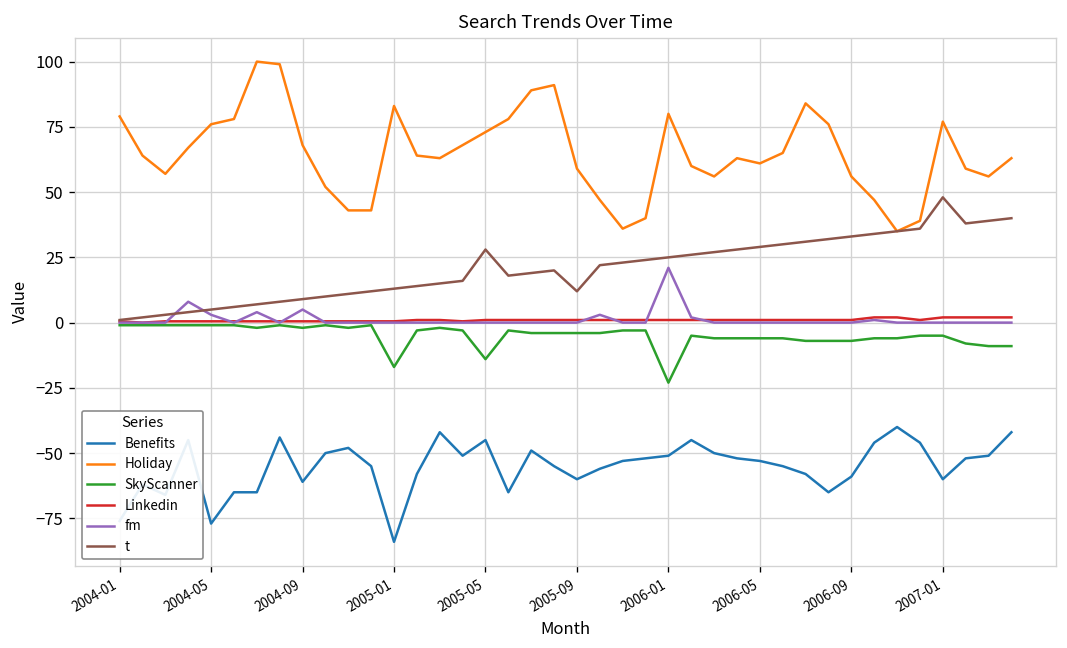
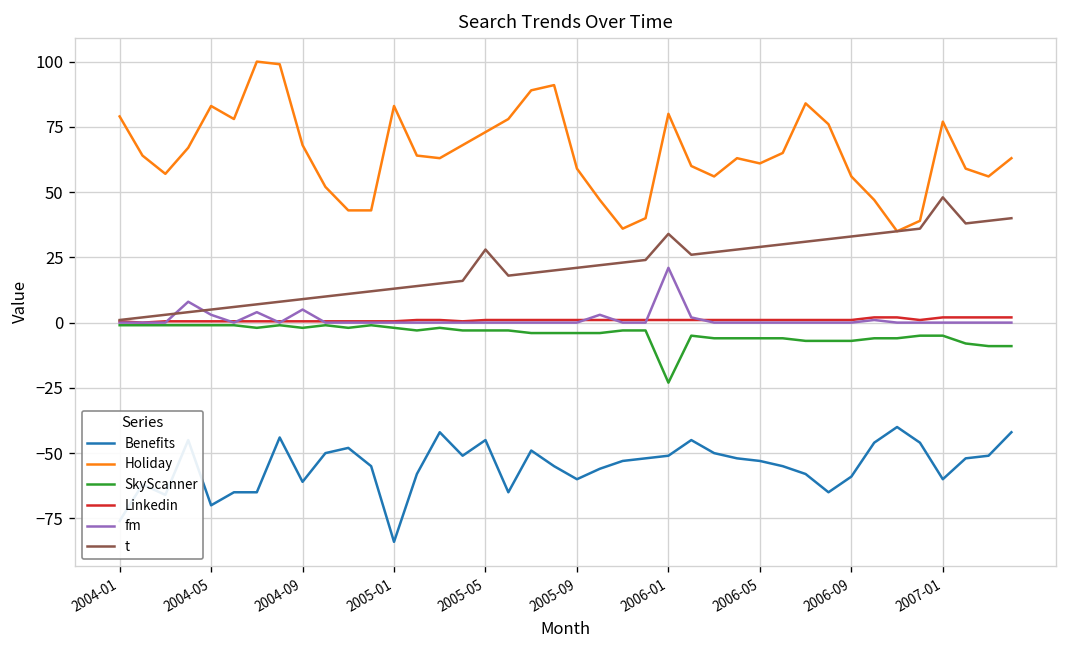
Benefits, 2004-05: -77 -> -70
Holiday, 2004-05: 76 -> 83
SkyScanner, 2005-01: -17 -> -2
SkyScanner, 2005-05: -14 -> -3
t, 2005-09: 12 -> 21
t, 2006-01: 25 -> 34
